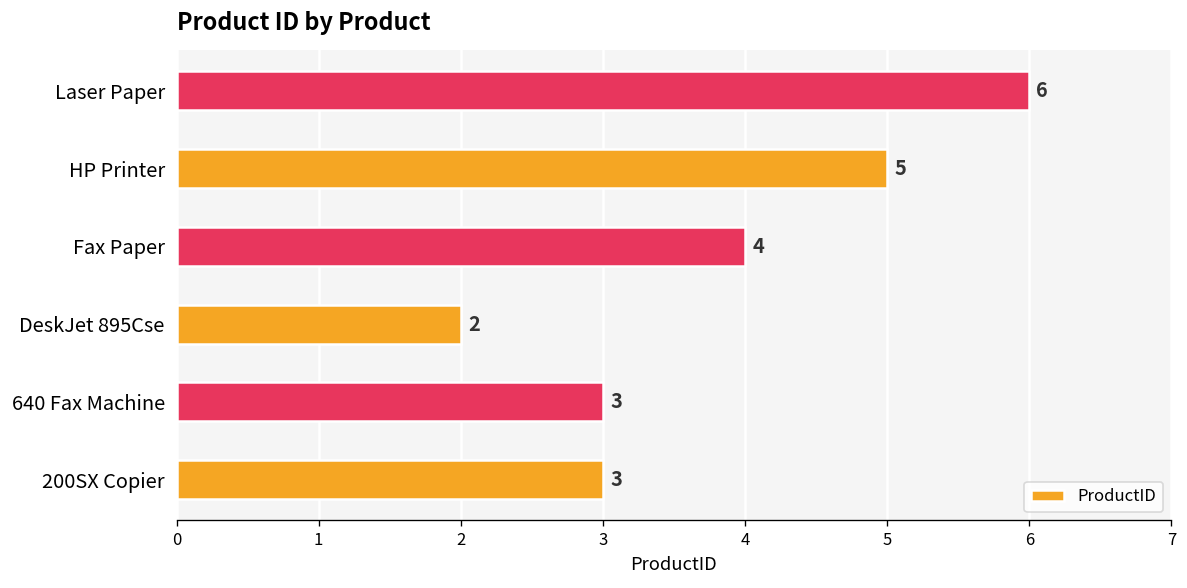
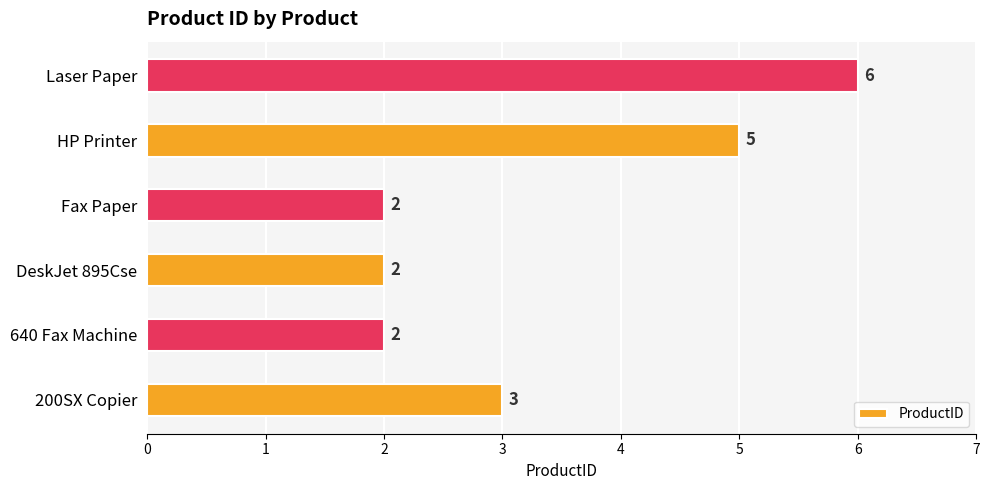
Fax Paper: 4 -> 2
640 Fax Machine: 3 -> 2
